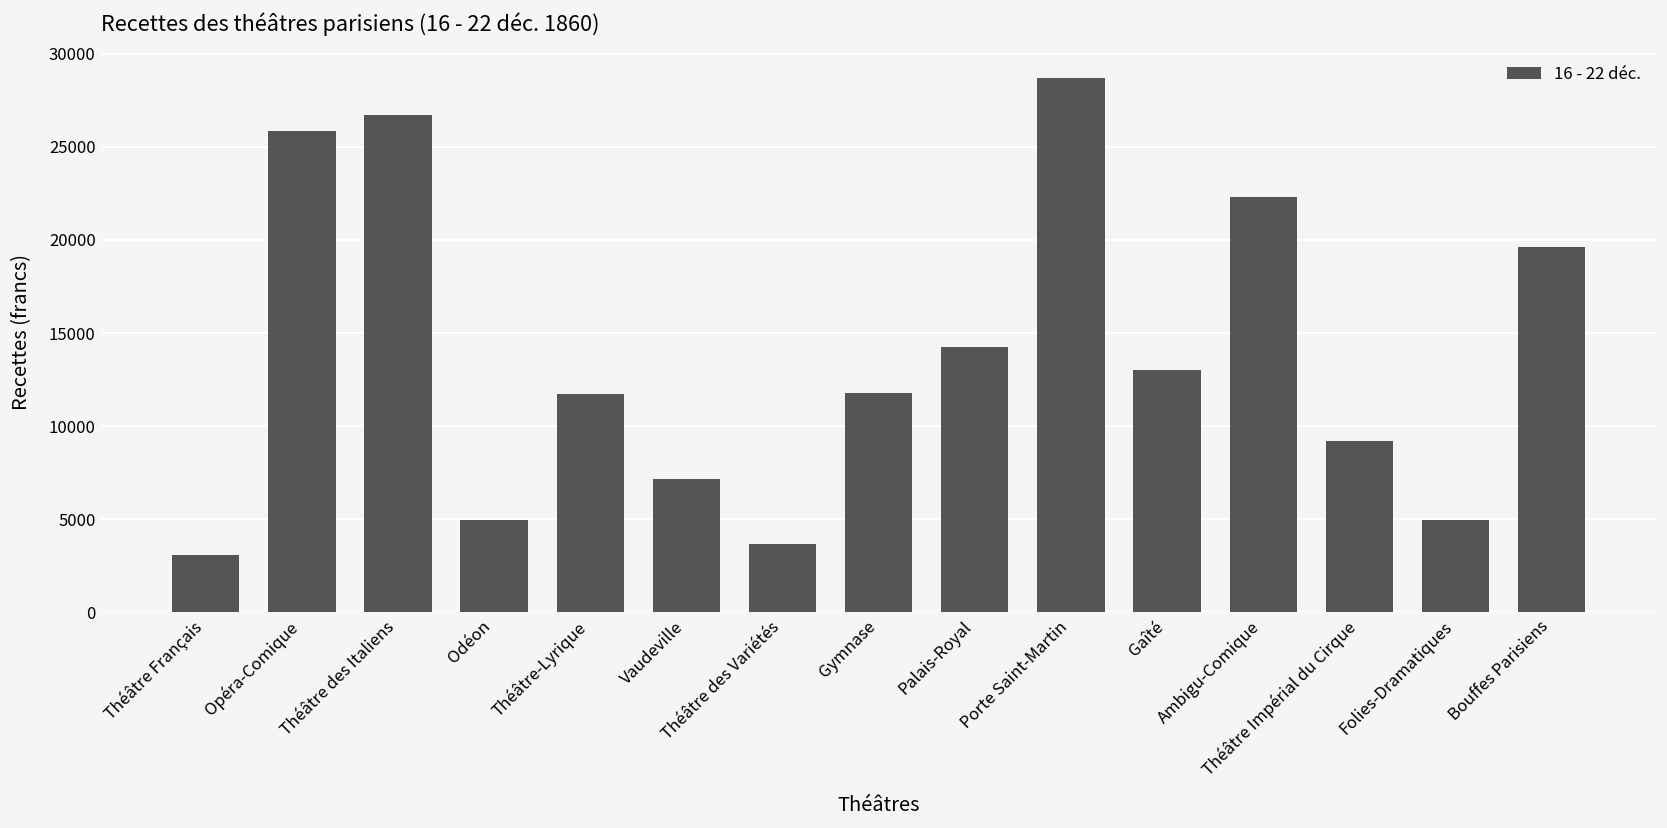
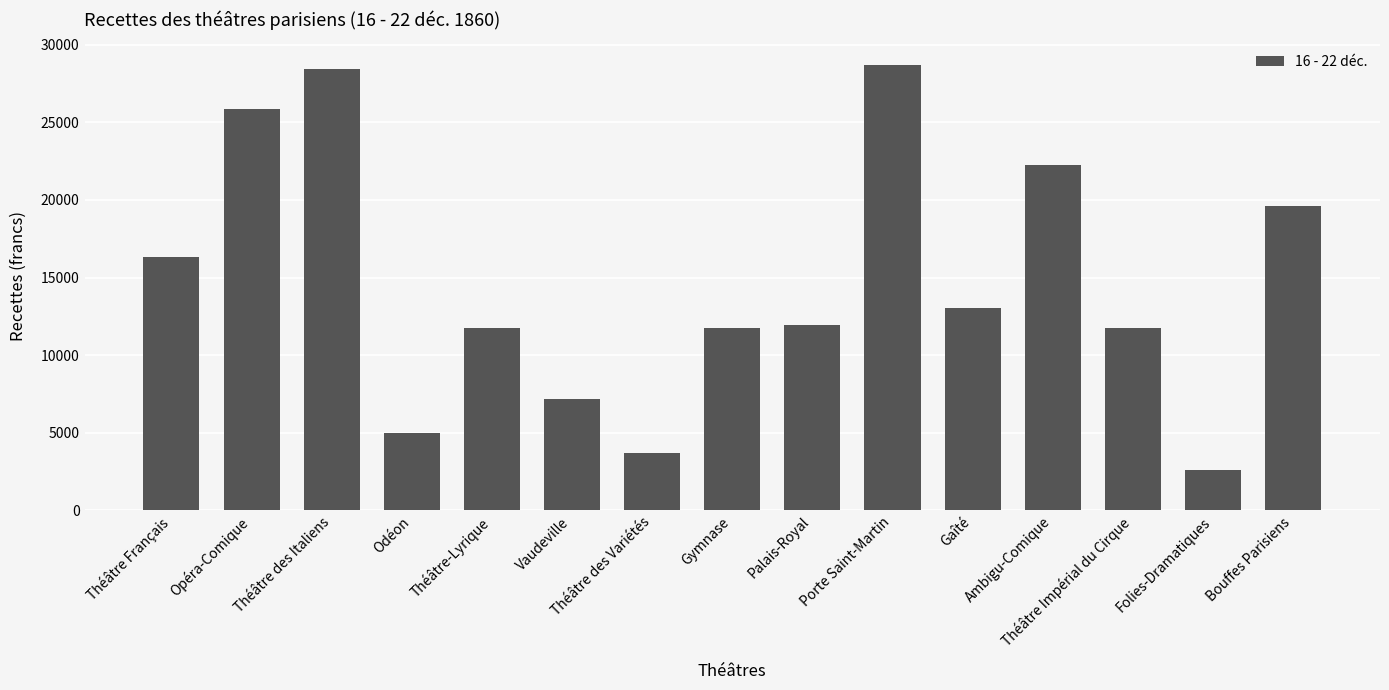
Théâtre Français: 3100 -> 16400
Théâtre des Italiens: 26700 -> 28400
Palais-Royal: 14200 -> 11900
Théâtre Impérial du Cirque: 9200 -> 11700
Folies-Dramatiques: 5000 -> 2600
